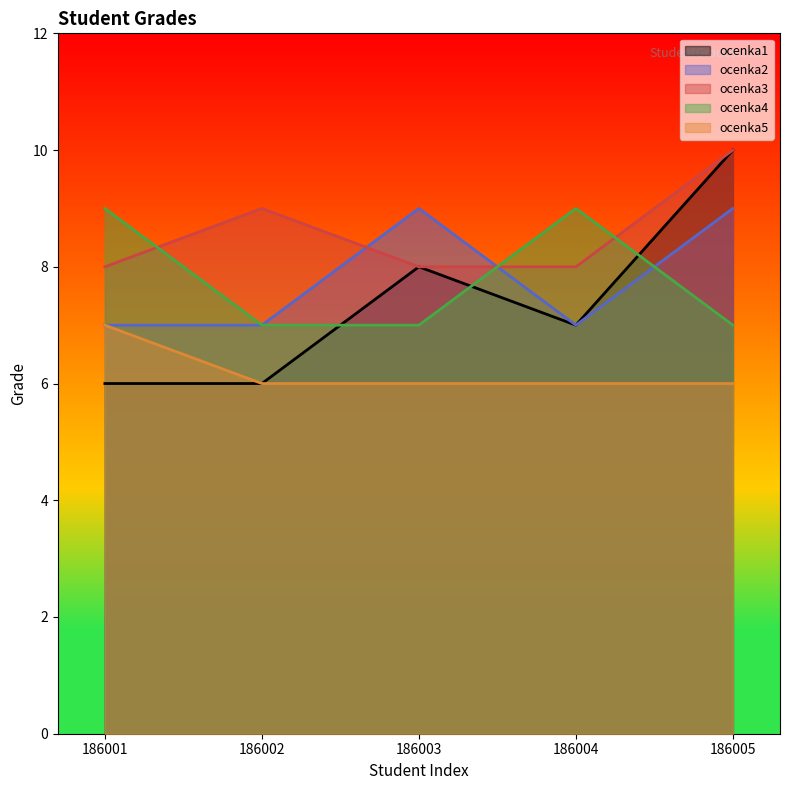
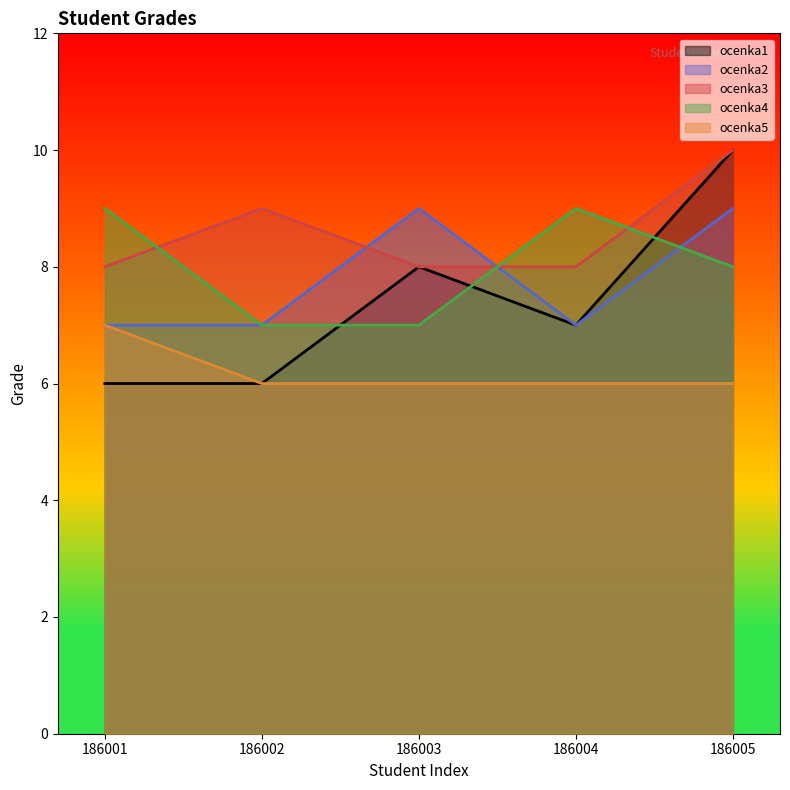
ocenka4, 186005: 7 -> 8
